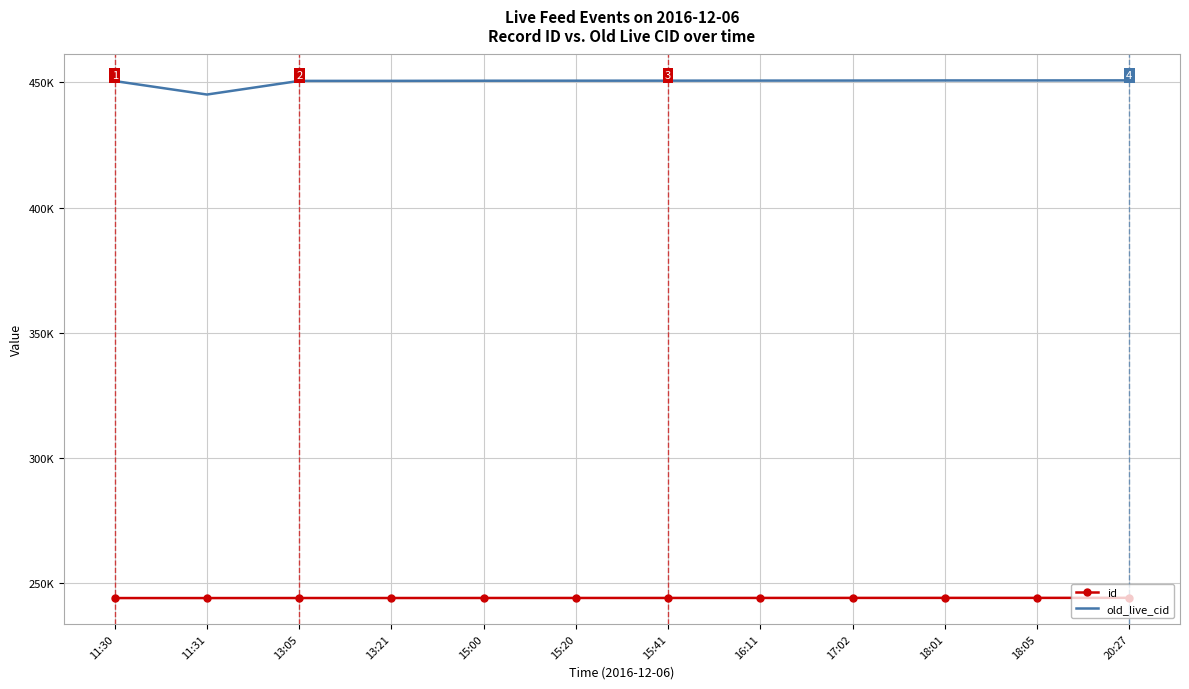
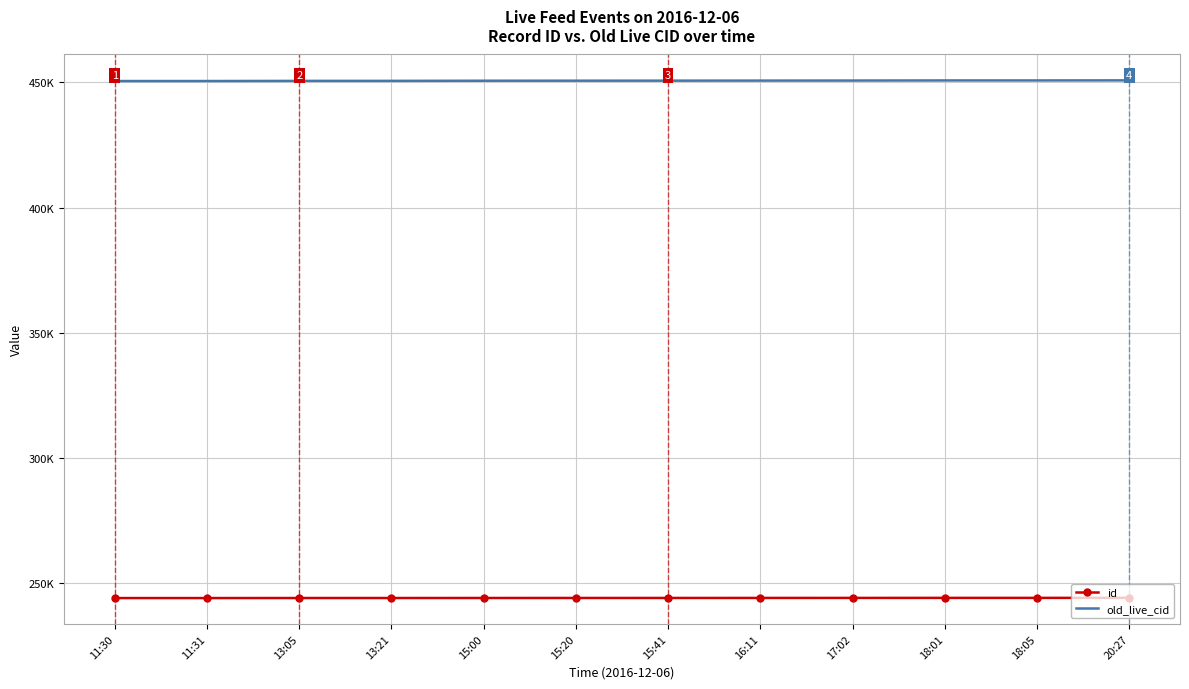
old_live_cid, 11:31: 445000 -> 451000
